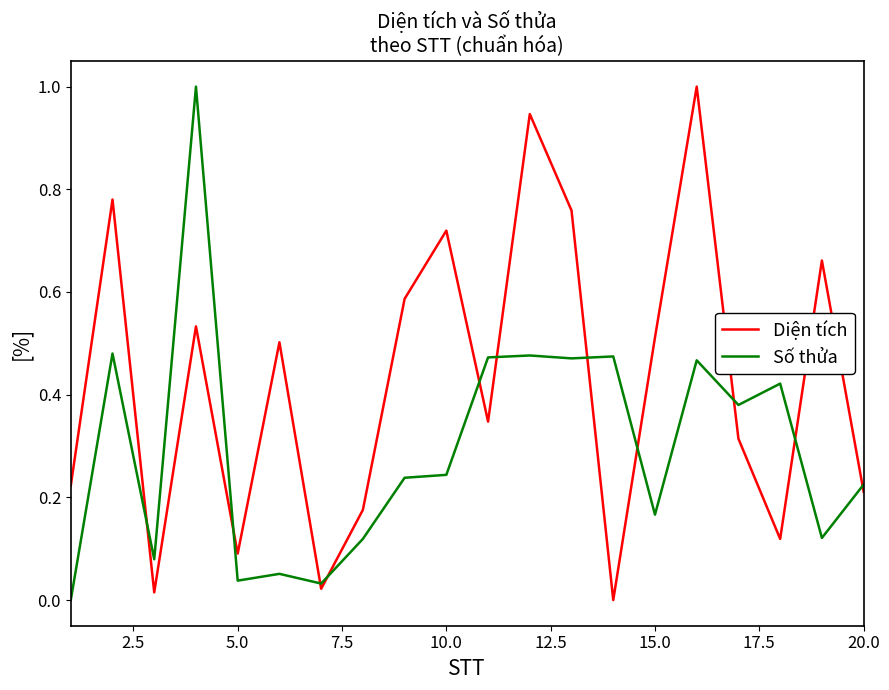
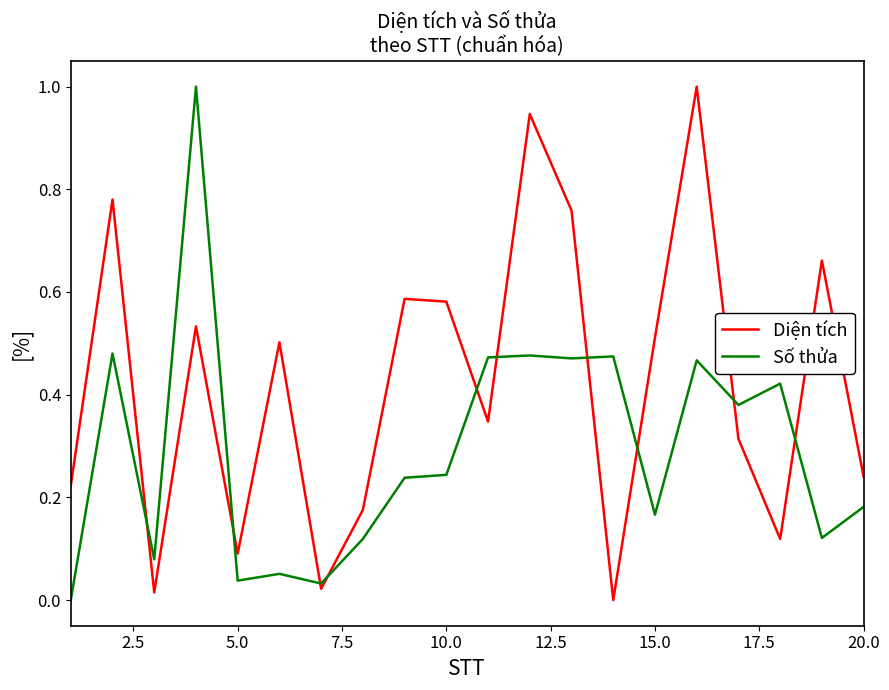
Diện tích, 10.0: 0.72 -> 0.58
Diện tích, 20.0: 0.21 -> 0.24
Số thửa, 20.0: 0.22 -> 0.18
